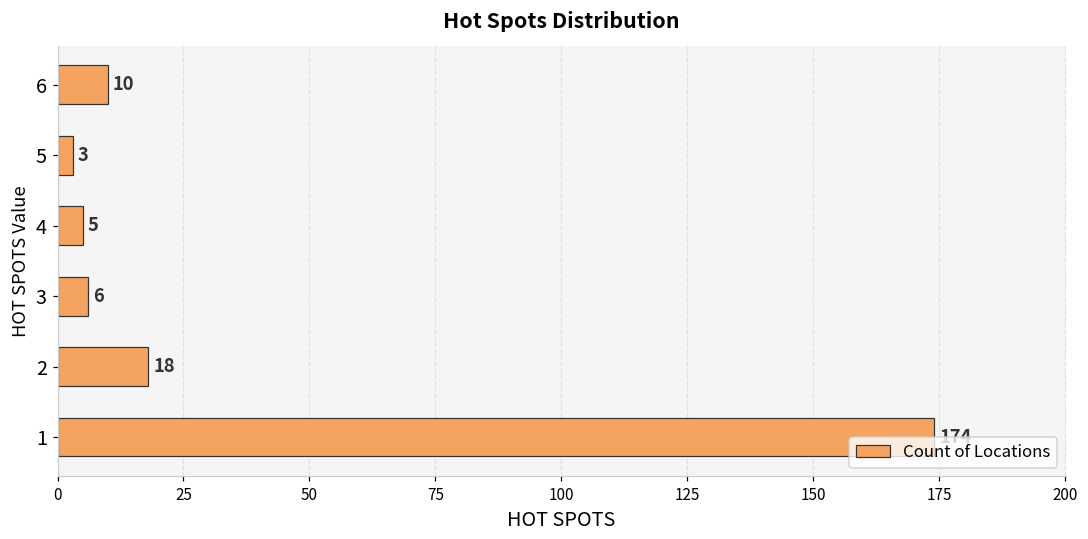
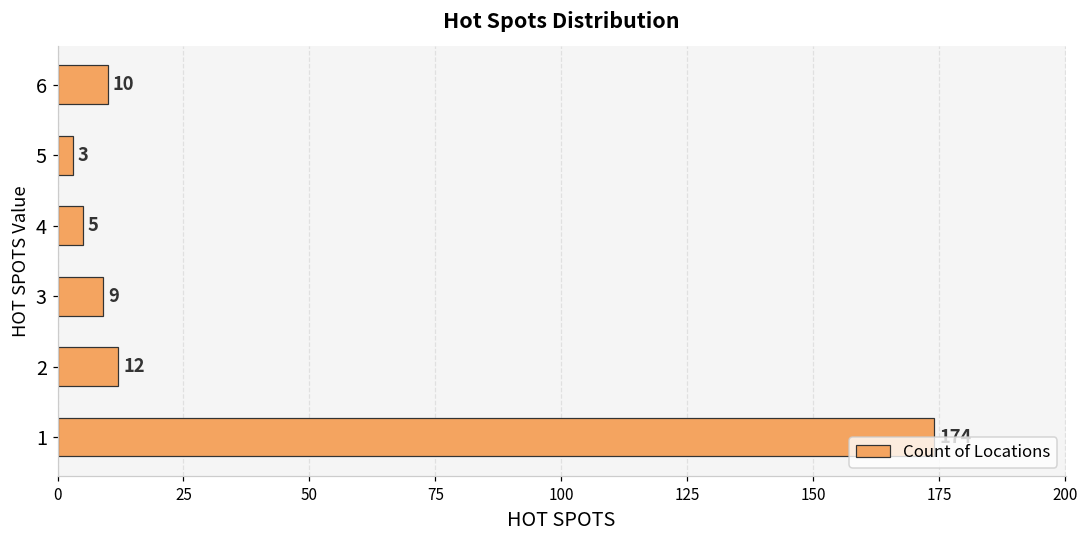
3: 6 -> 9
2: 18 -> 12
